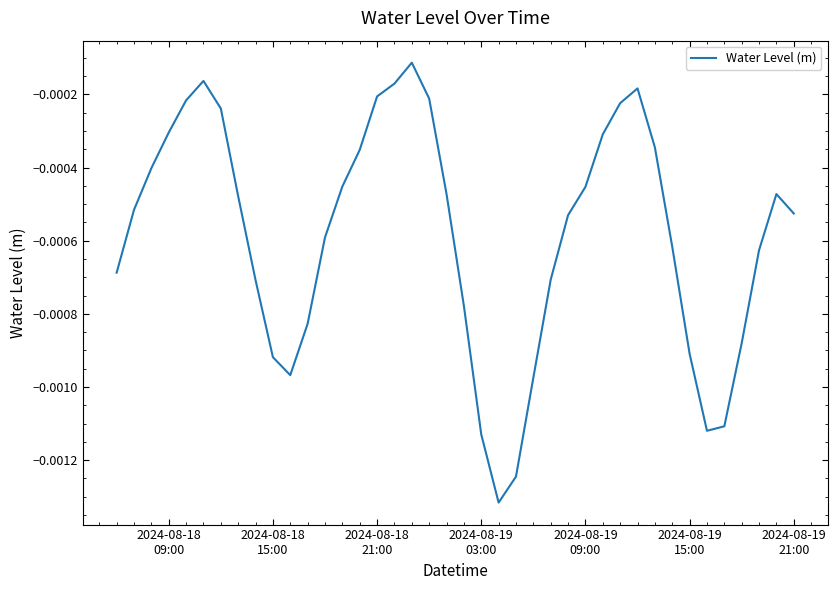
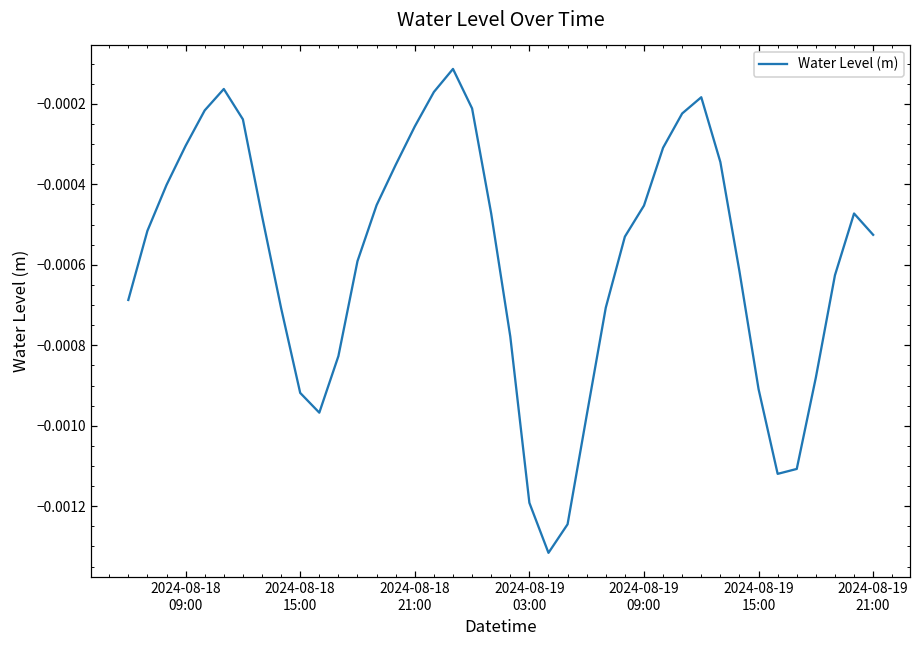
2024-08-18 21:00: -0.00021 -> -0.00026
2024-08-19 03:00: -0.00113 -> -0.00119
